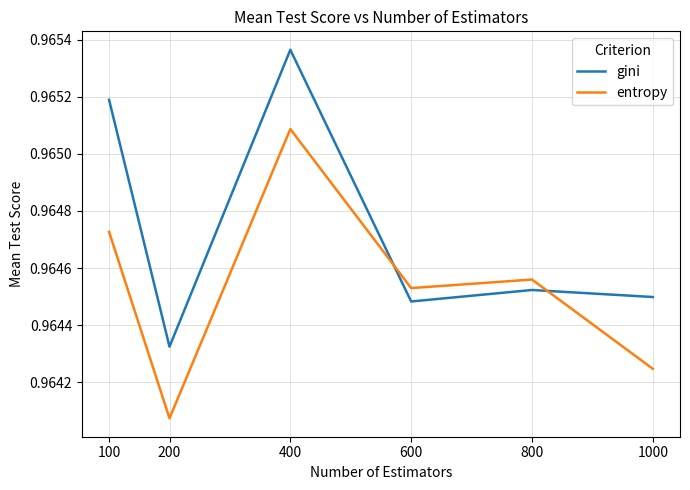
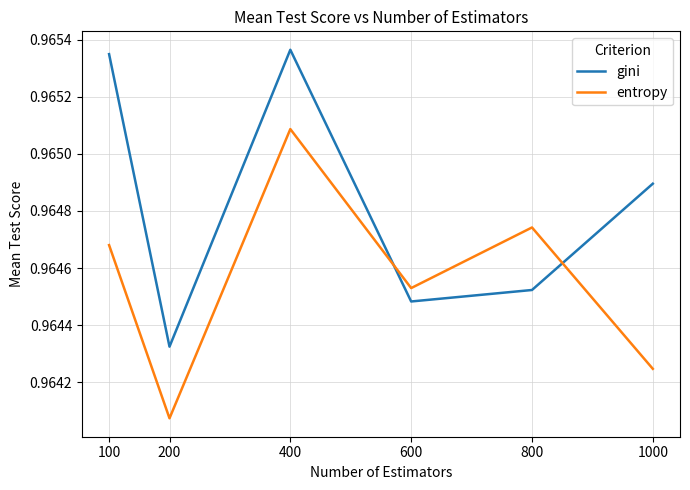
gini, 100: 0.96519 -> 0.96535
entropy, 100: 0.96473 -> 0.96468
entropy, 800: 0.96456 -> 0.96474
gini, 1000: 0.96450 -> 0.96490
